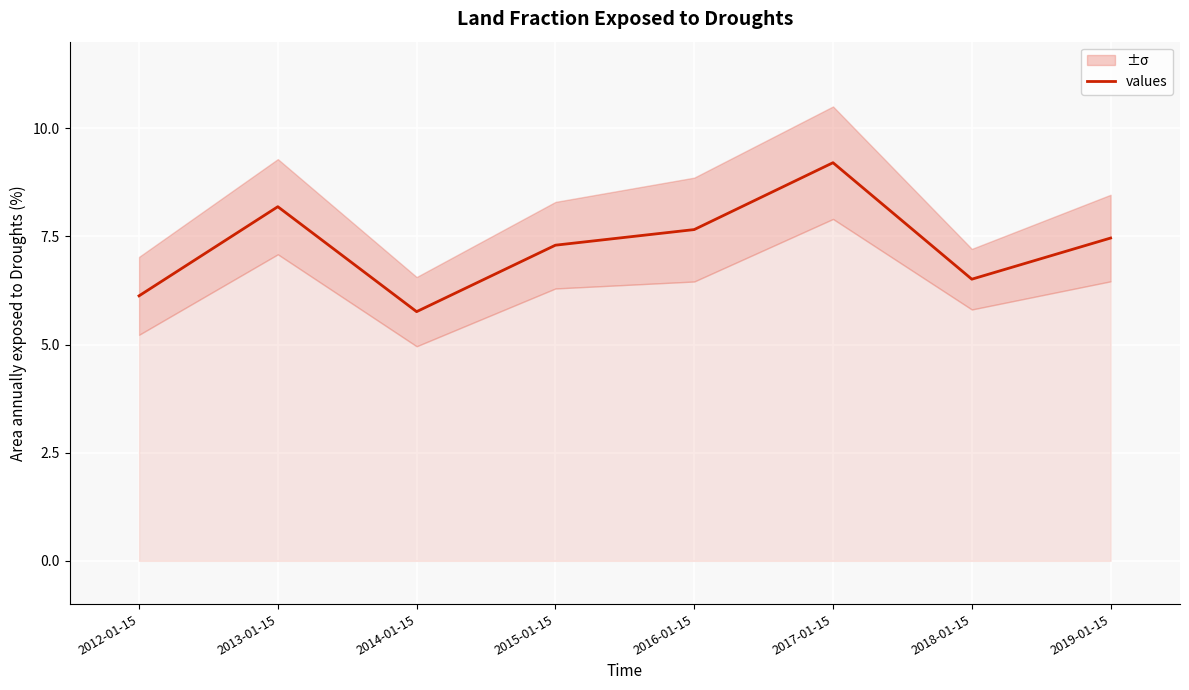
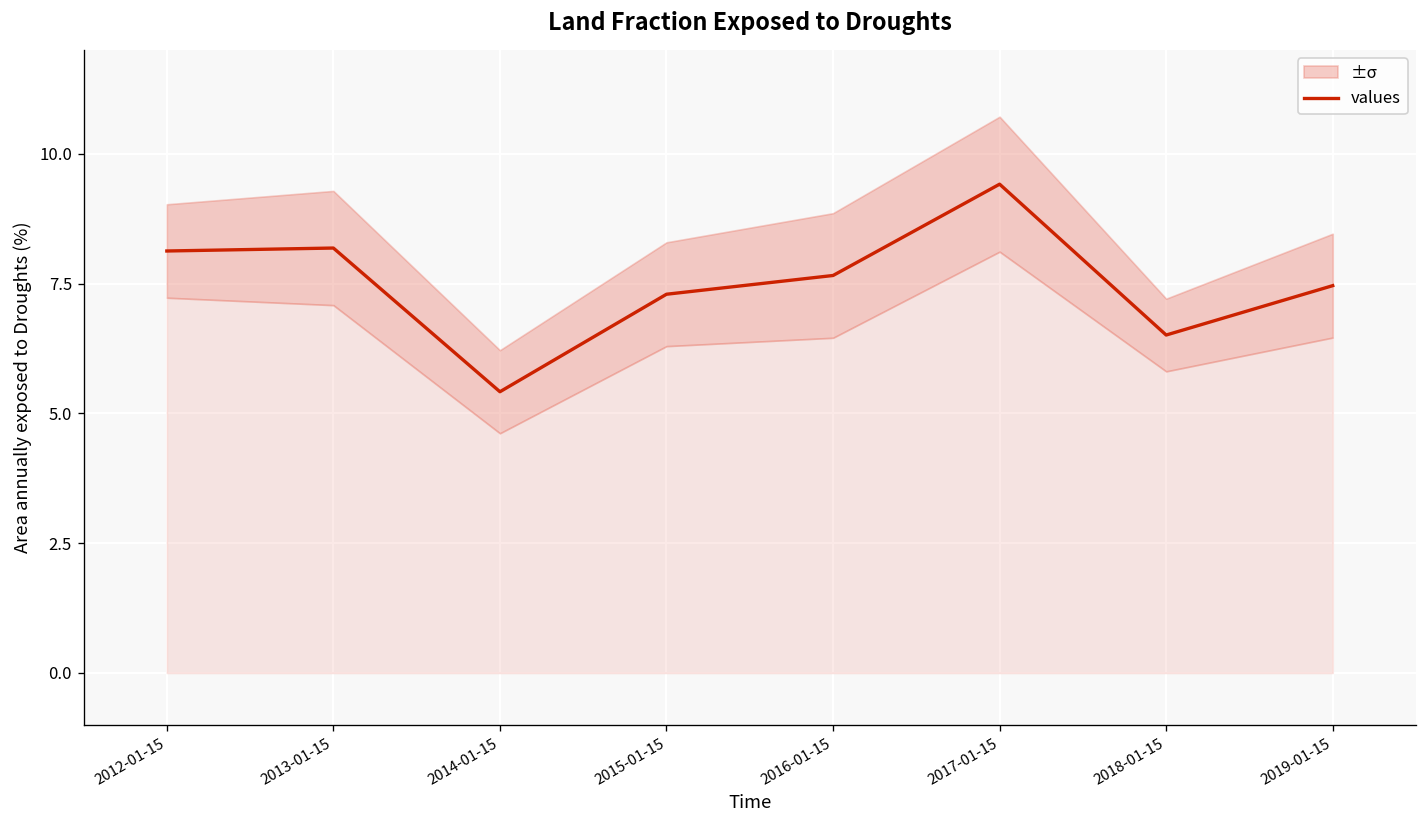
values, 2012-01-15: 6.1 -> 8.1
values, 2014-01-15: 5.8 -> 5.4
values, 2017-01-15: 9.2 -> 9.4
